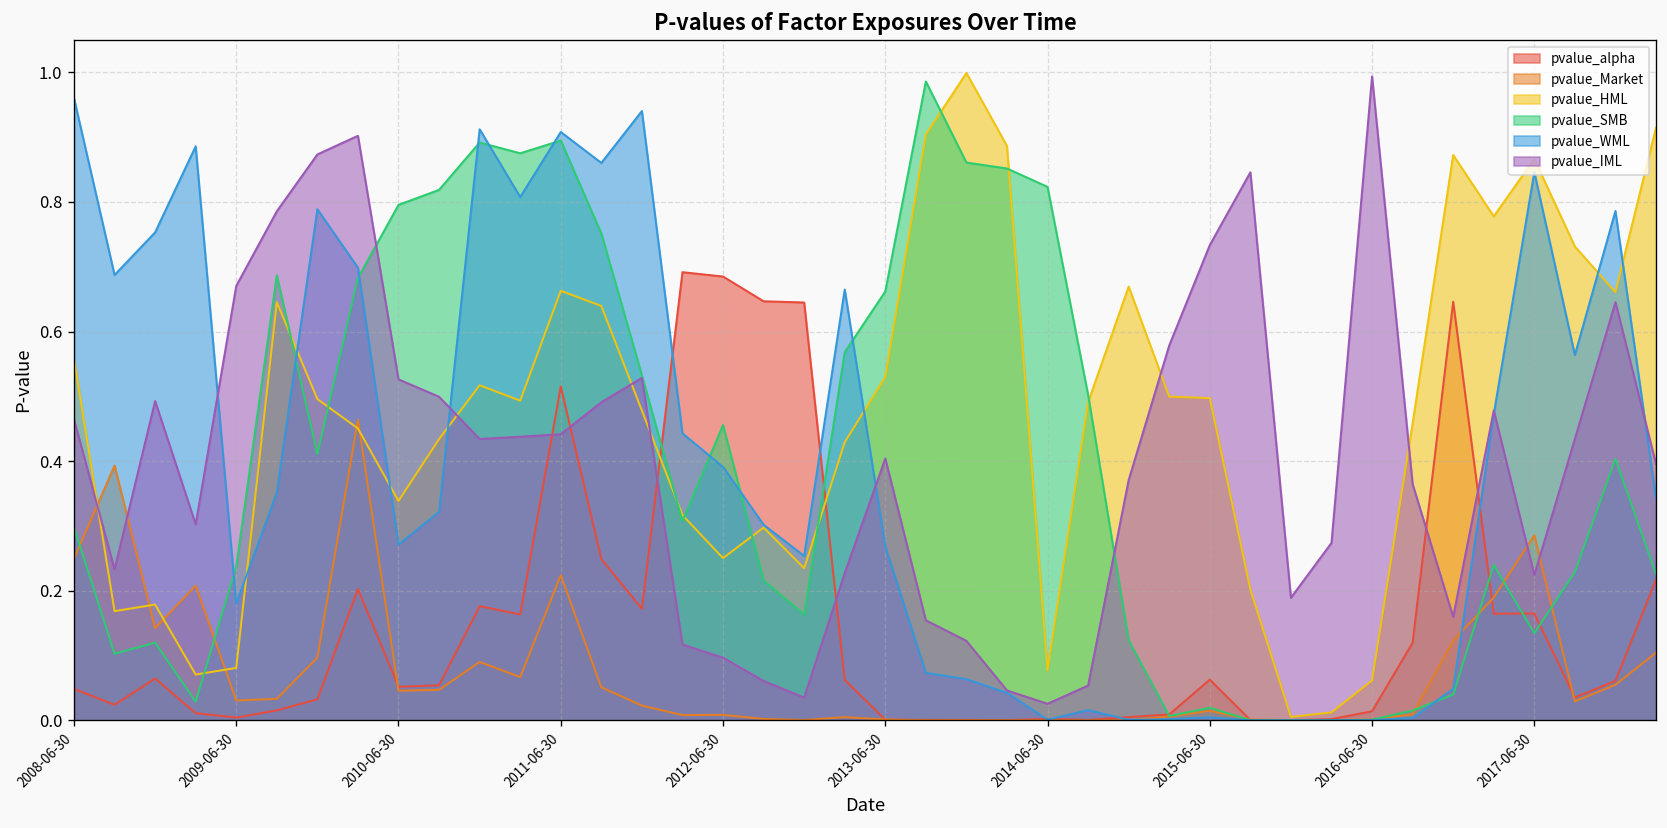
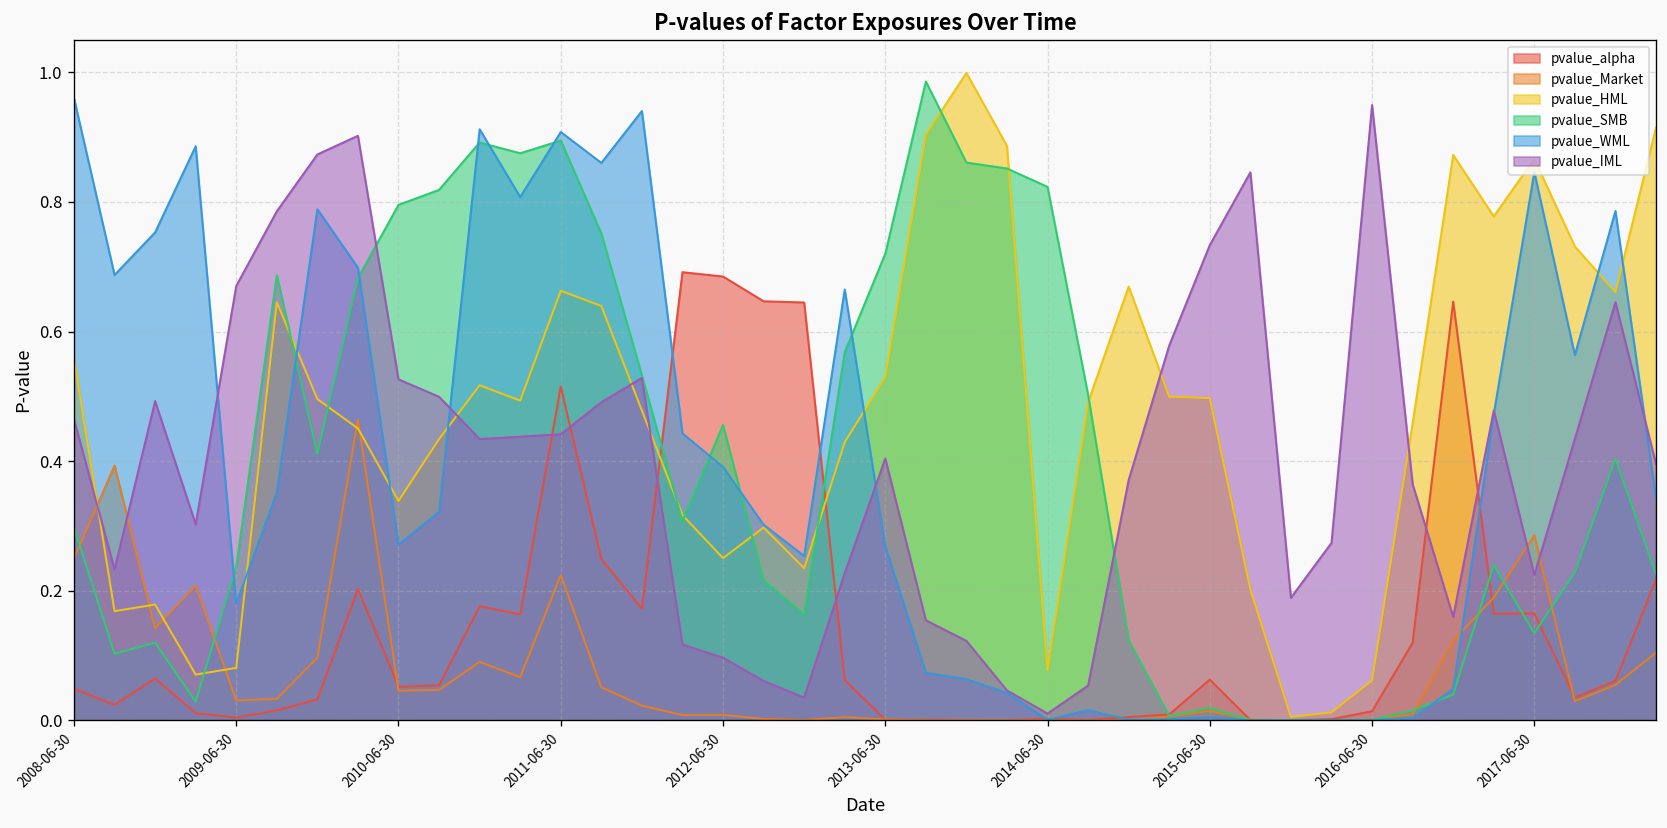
pvalue_SMB, 2013-06-30: 0.66 -> 0.72
pvalue_IML, 2014-06-30: 0.03 -> 0.01
pvalue_IML, 2016-06-30: 0.99 -> 0.95
